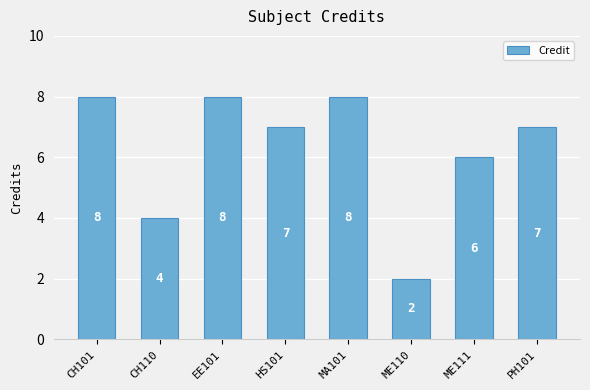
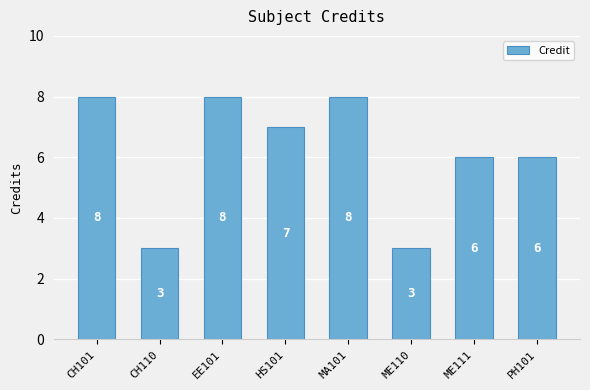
CH110: 4 -> 3
ME110: 2 -> 3
PH101: 7 -> 6
